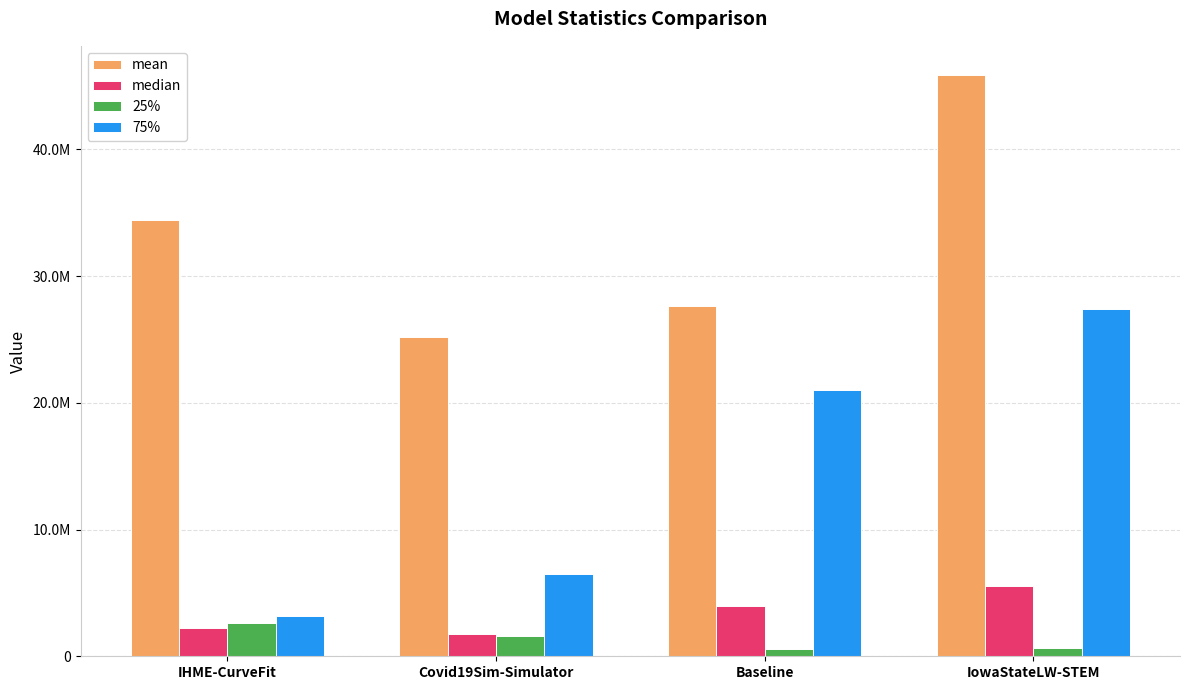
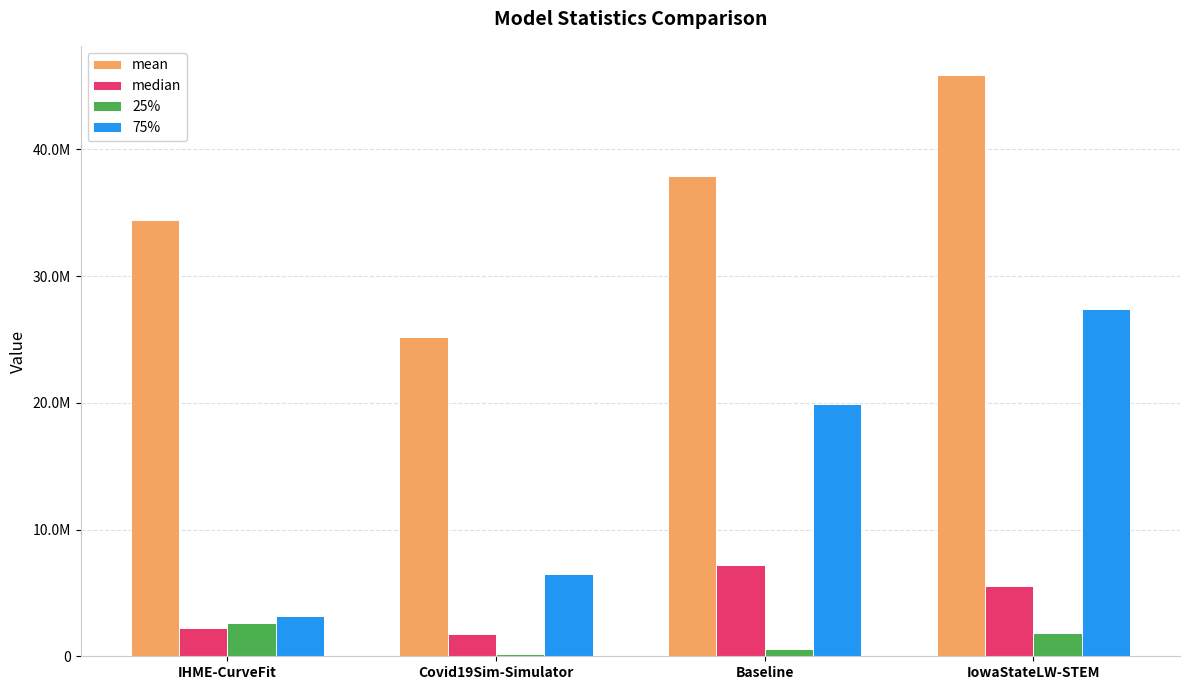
25%, Covid19Sim-Simulator: 1600000 -> 100000
mean, Baseline: 27700000 -> 37900000
median, Baseline: 3900000 -> 7200000
75%, Baseline: 21000000 -> 19900000
25%, IowaStateLW-STEM: 600000 -> 1800000
